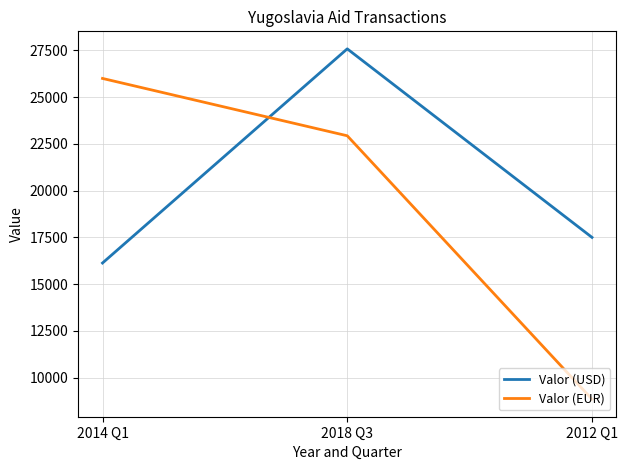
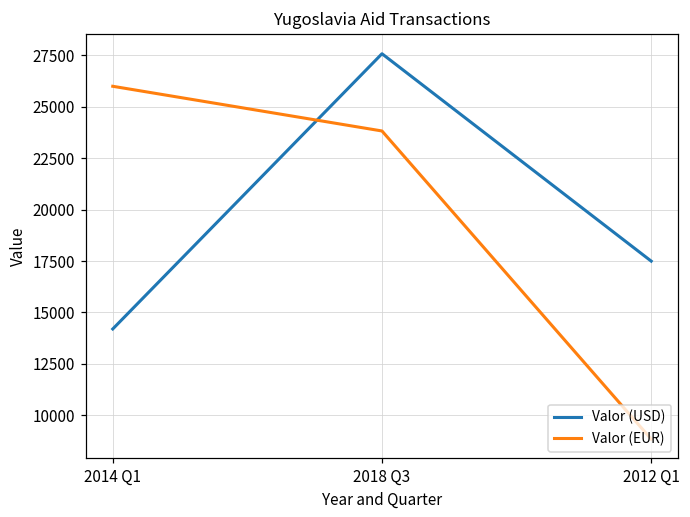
Valor (USD), 2014 Q1: 16100 -> 14200
Valor (EUR), 2018 Q3: 22900 -> 23800
